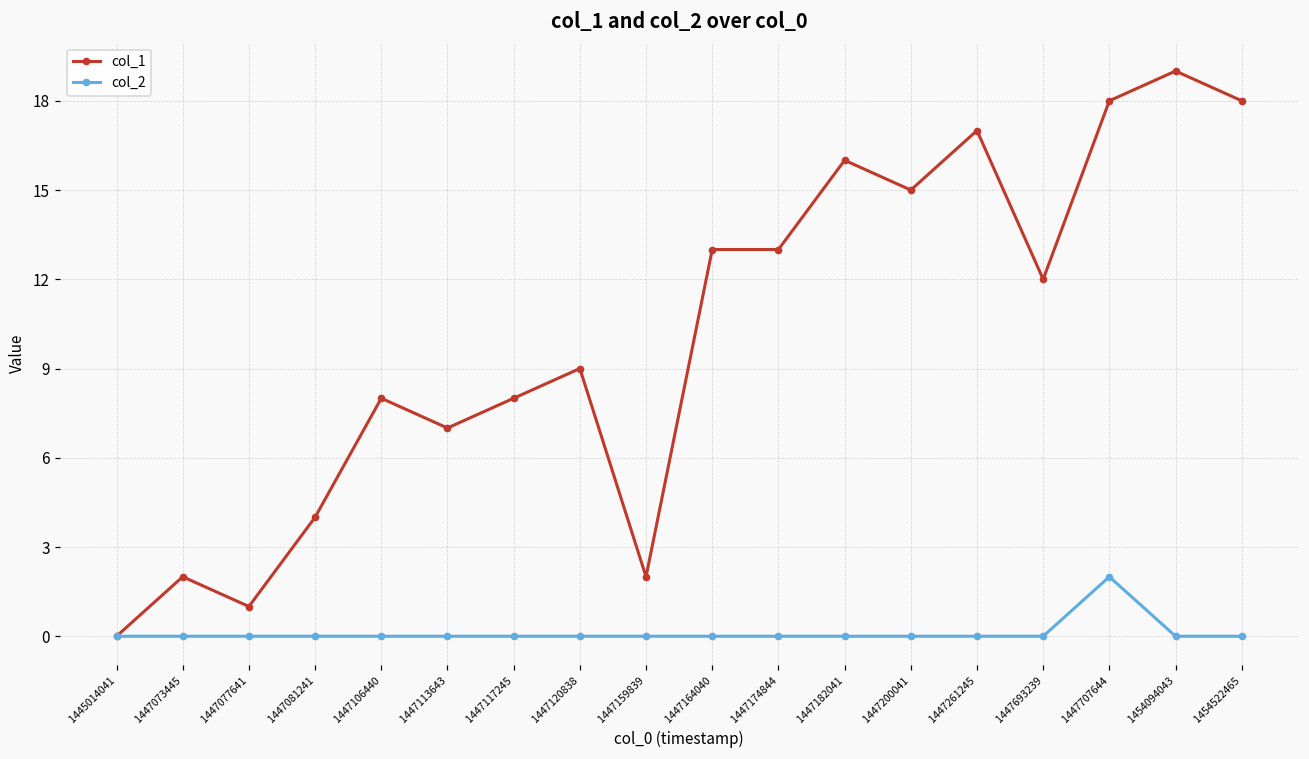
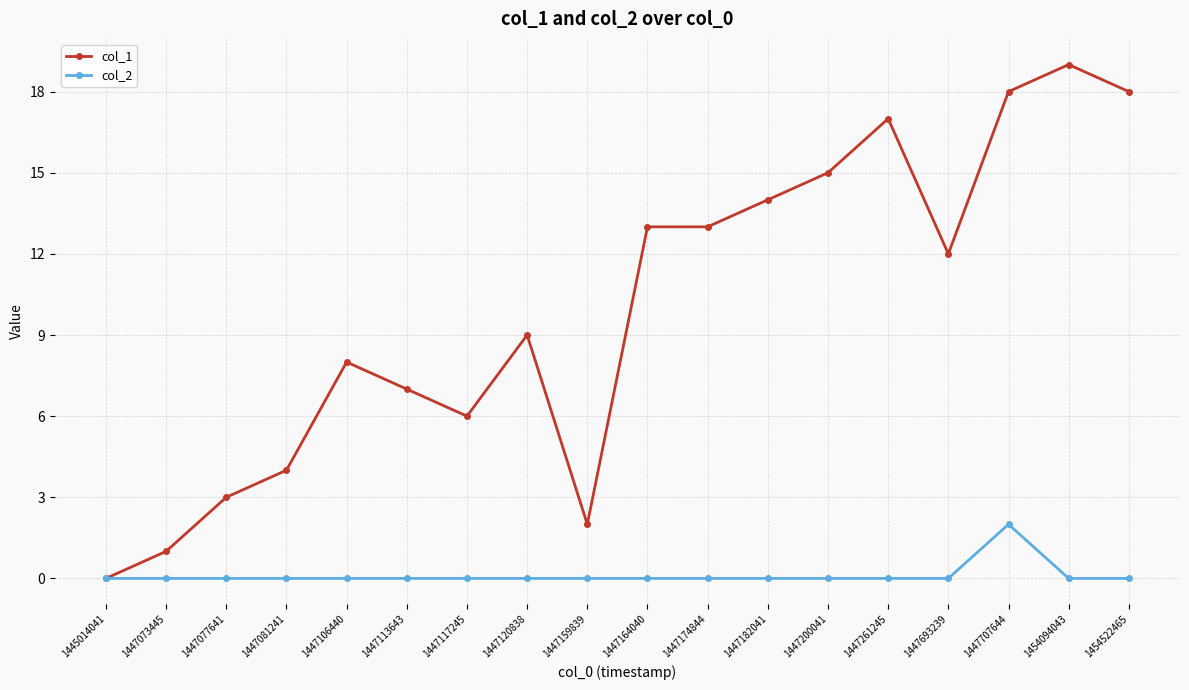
col_1, 1447073445: 2 -> 1
col_1, 1447077641: 1 -> 3
col_1, 1447117245: 8 -> 6
col_1, 1447182041: 16 -> 14
